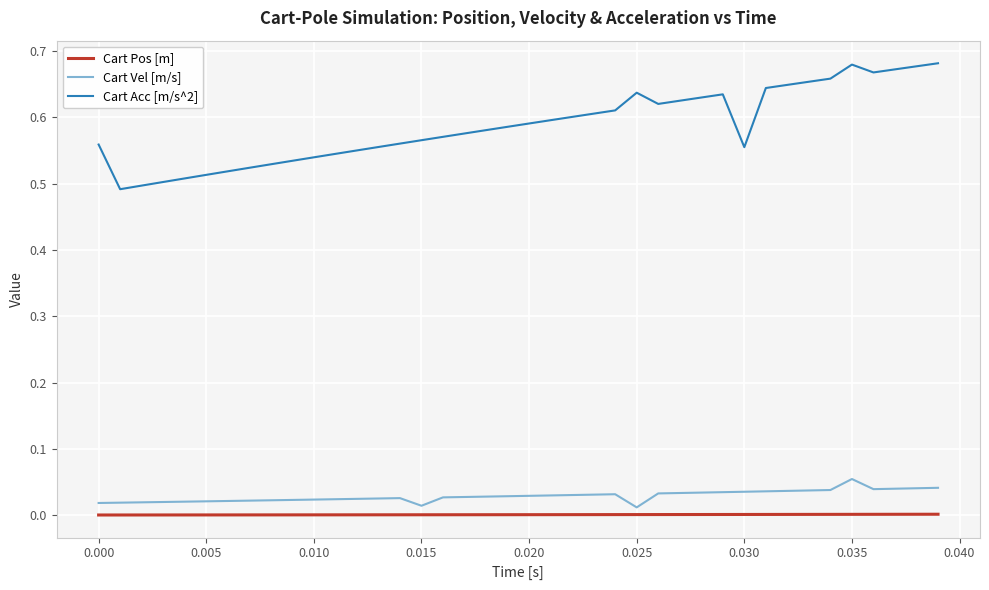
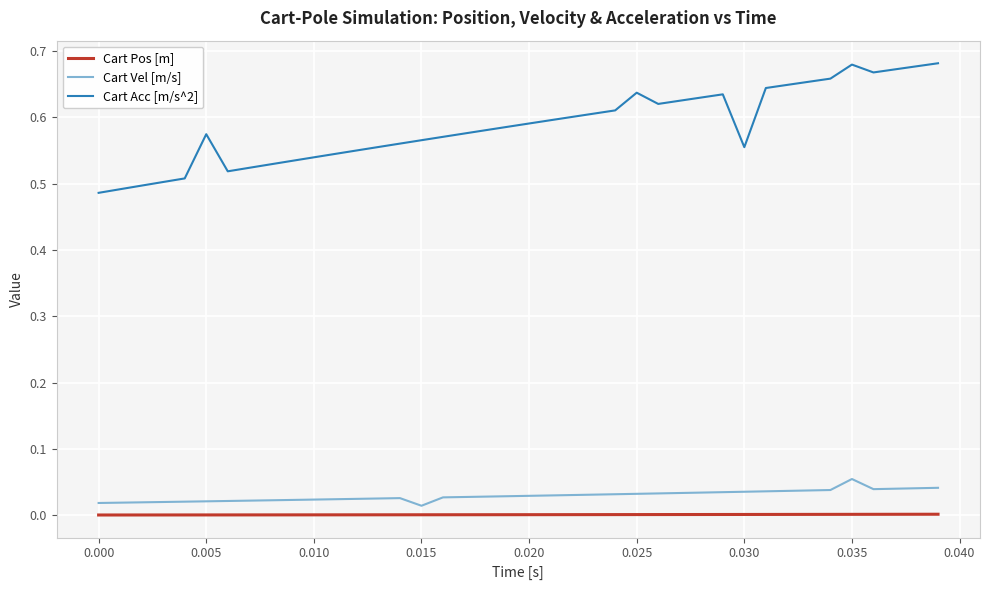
Cart Acc [m/s^2], 0.000: 0.56 -> 0.49
Cart Acc [m/s^2], 0.005: 0.51 -> 0.57
Cart Vel [m/s], 0.025: 0.01 -> 0.03
